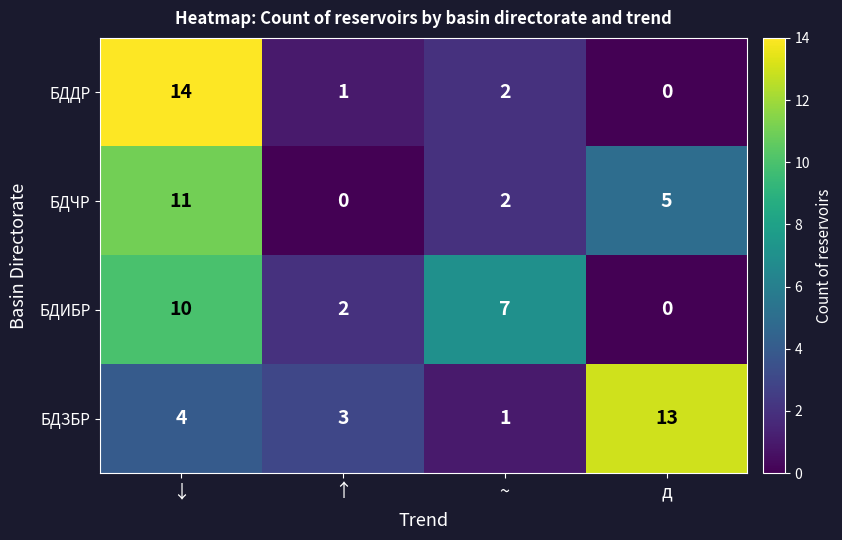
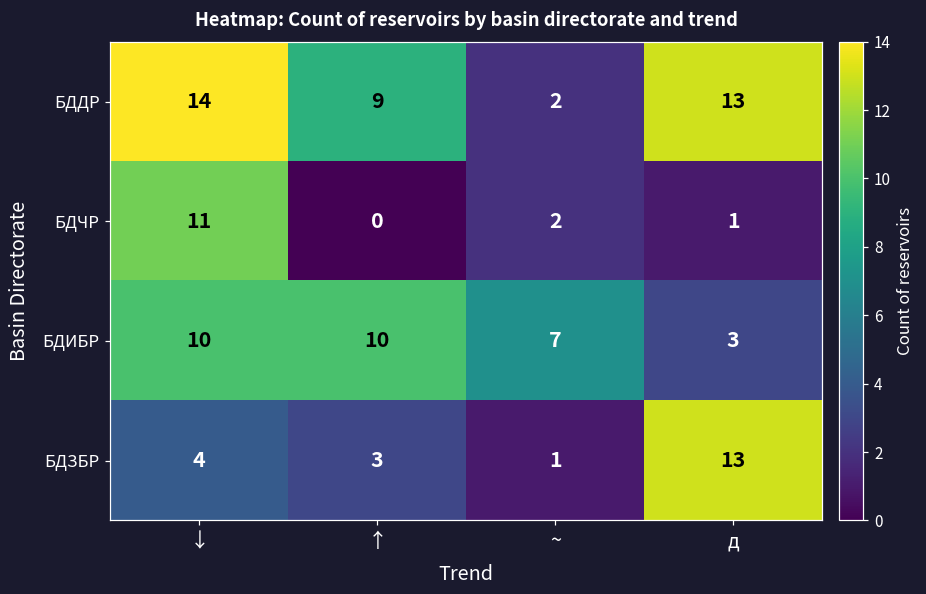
БДДР, ↑: 1 -> 9
БДДР, д: 0 -> 13
БДЧР, д: 5 -> 1
БДИБР, ↑: 2 -> 10
БДИБР, д: 0 -> 3
